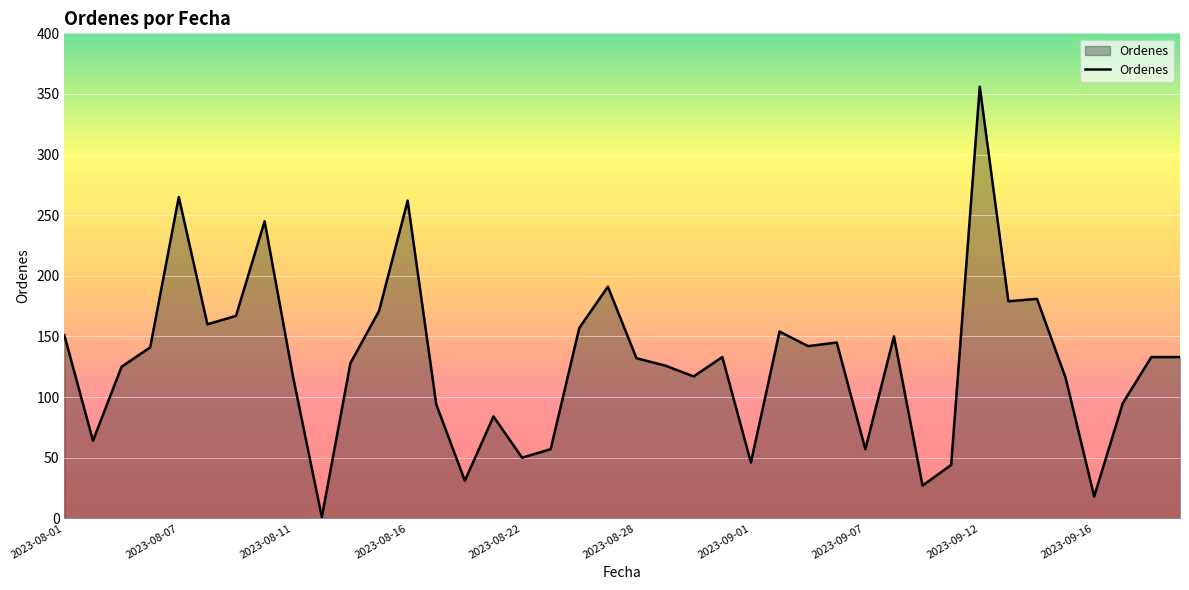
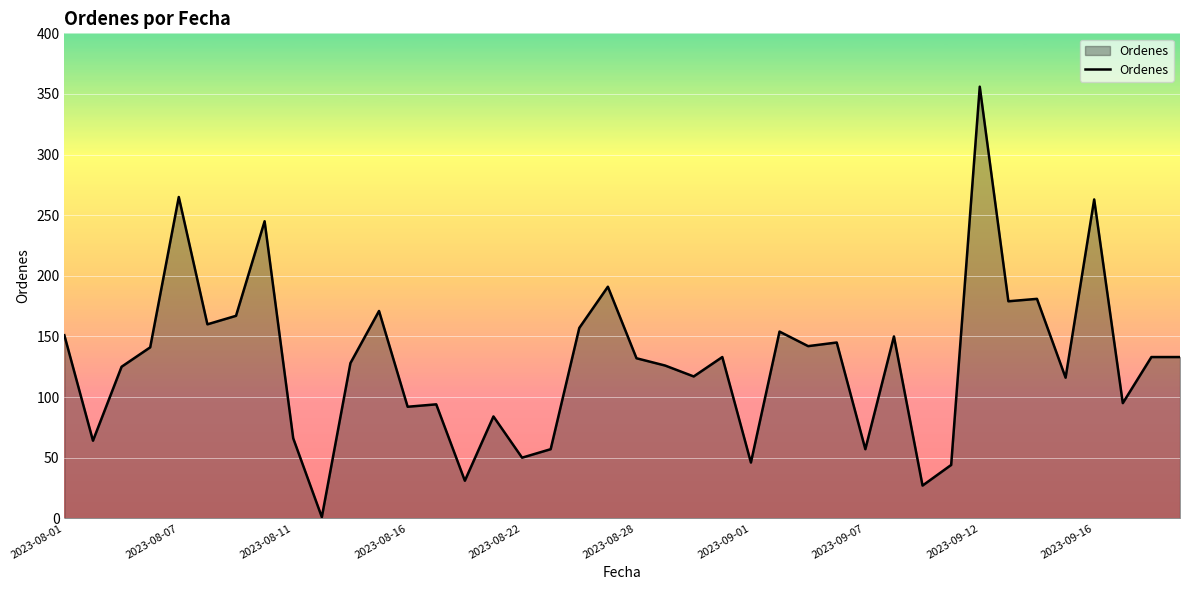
2023-08-11: 116 -> 66
2023-08-16: 262 -> 92
2023-09-16: 18 -> 263
